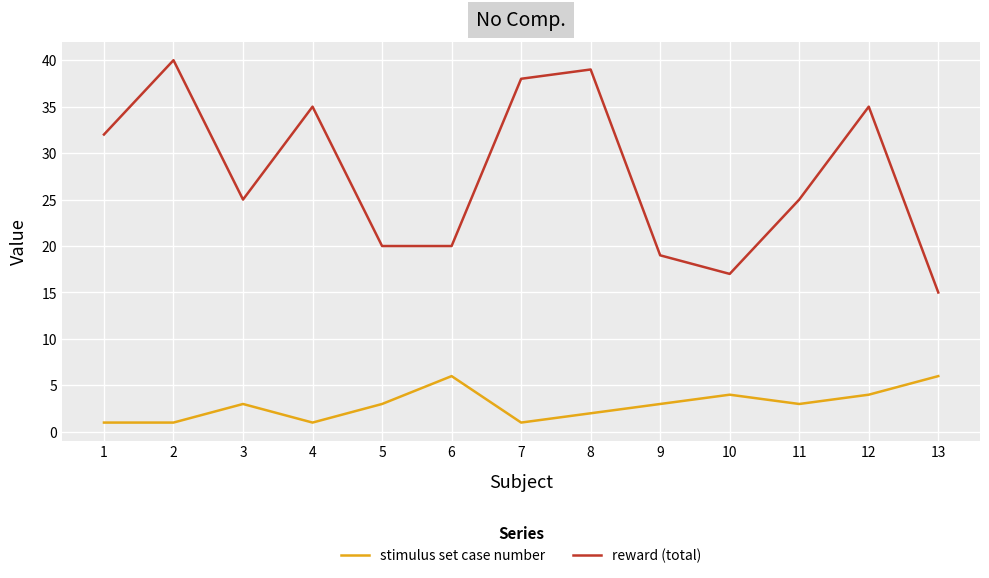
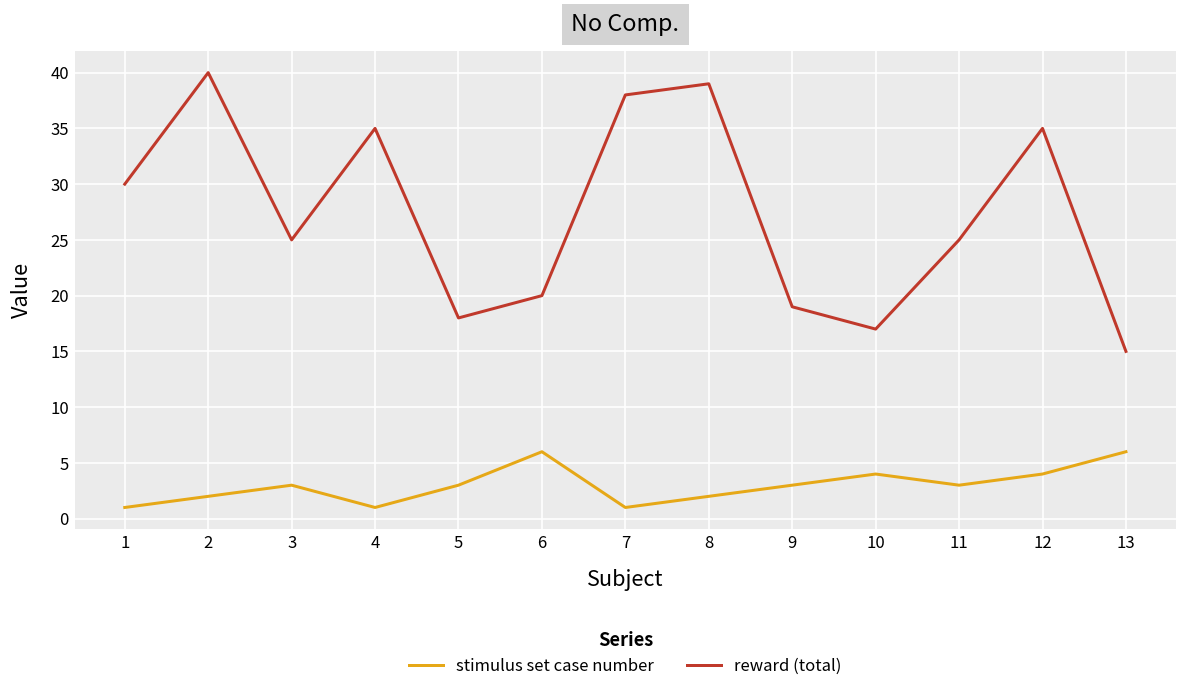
reward (total), 1: 32 -> 30
stimulus set case number, 2: 1 -> 2
reward (total), 5: 20 -> 18
